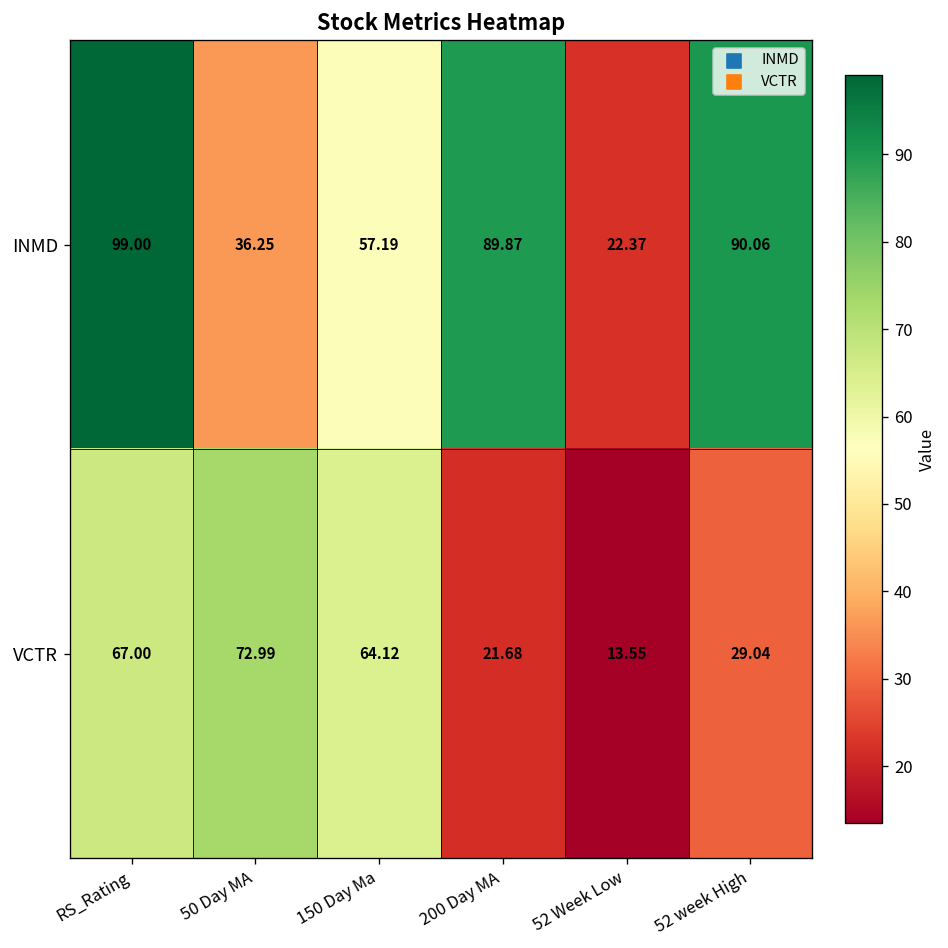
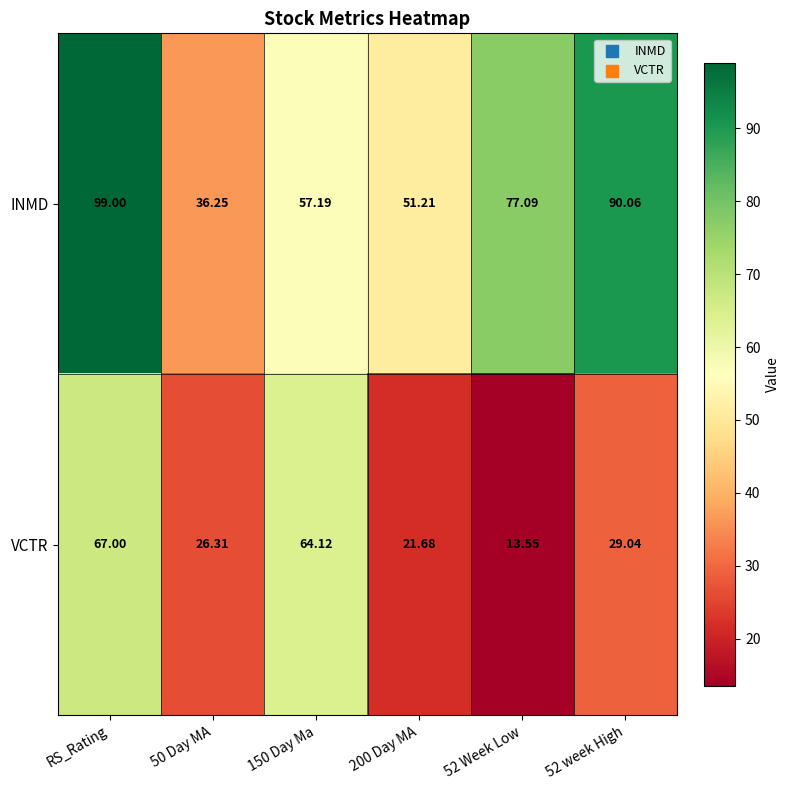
INMD, 200 Day MA: 89.87 -> 51.21
INMD, 52 Week Low: 22.37 -> 77.09
VCTR, 50 Day MA: 72.99 -> 26.31
